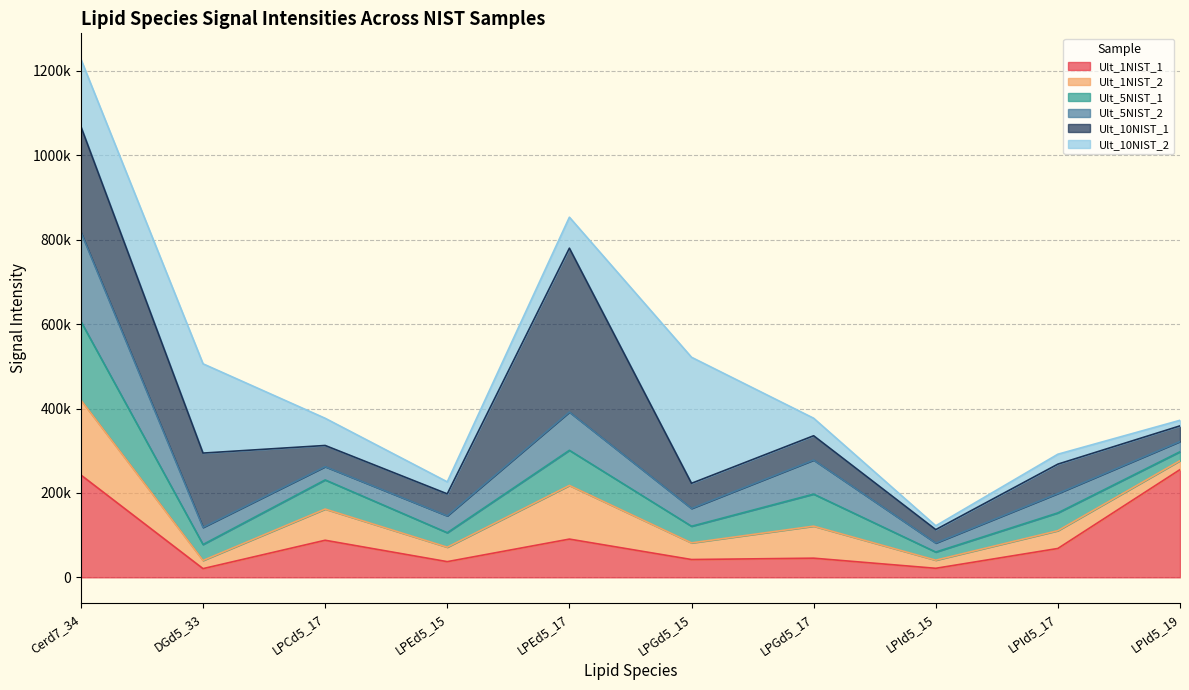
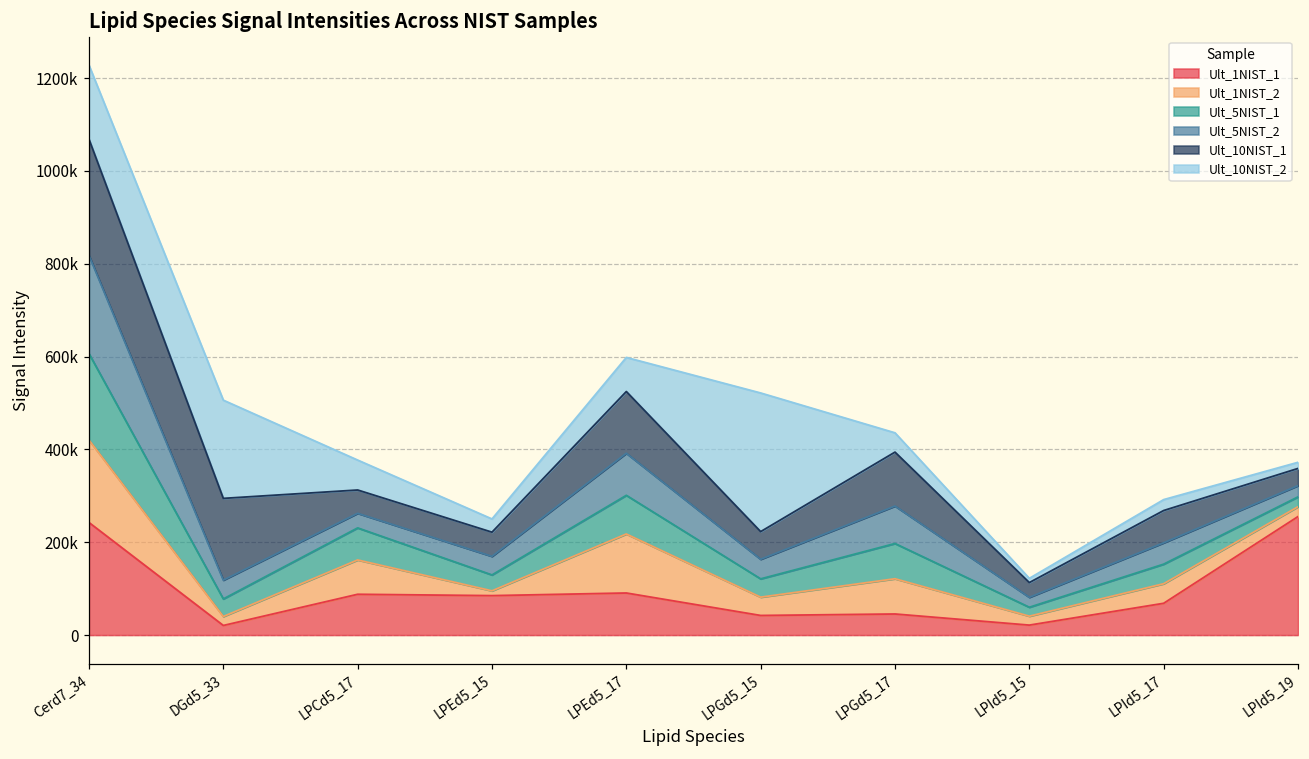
Ult_1NIST_1, LPEd5_15: 40000 -> 80000
Ult_1NIST_2, LPEd5_15: 30000 -> 10000
Ult_10NIST_1, LPEd5_17: 390000 -> 130000
Ult_10NIST_1, LPGd5_17: 60000 -> 120000
